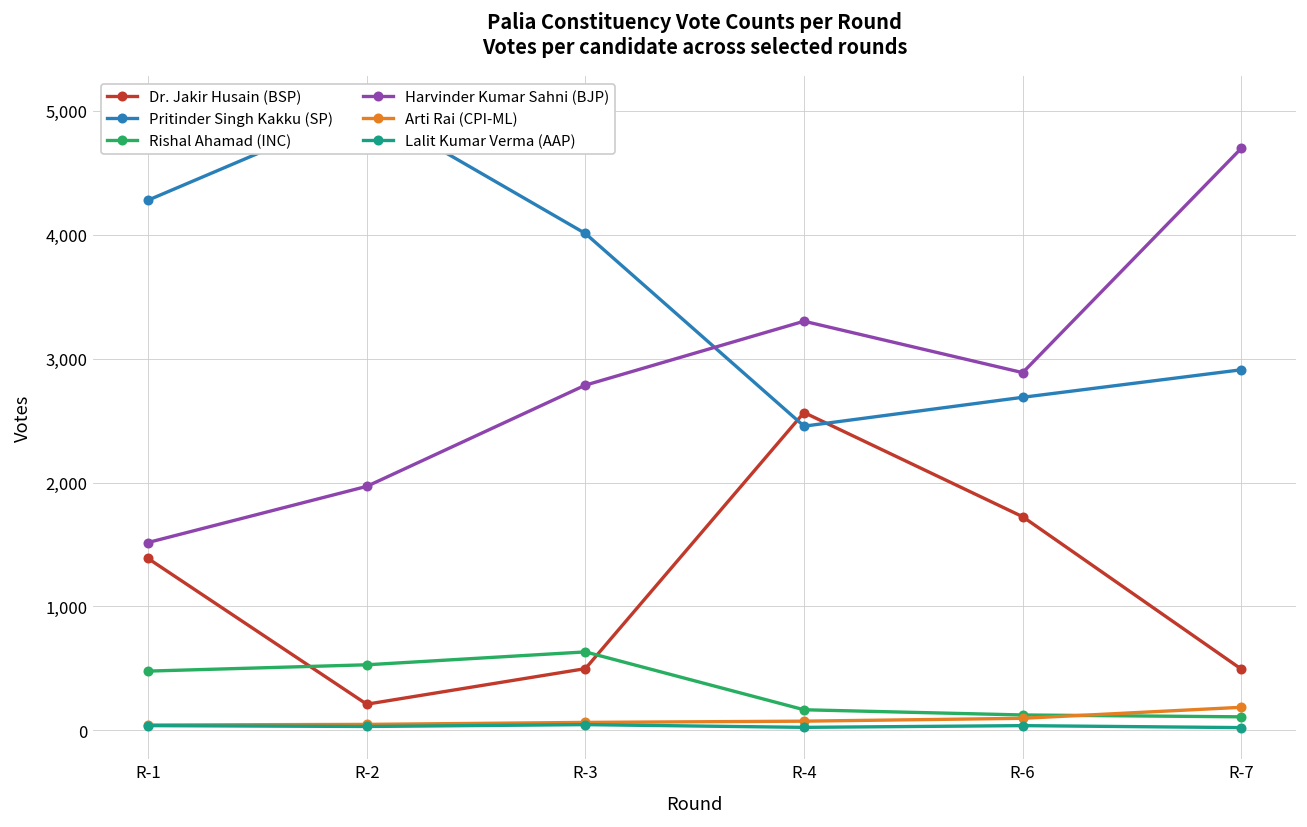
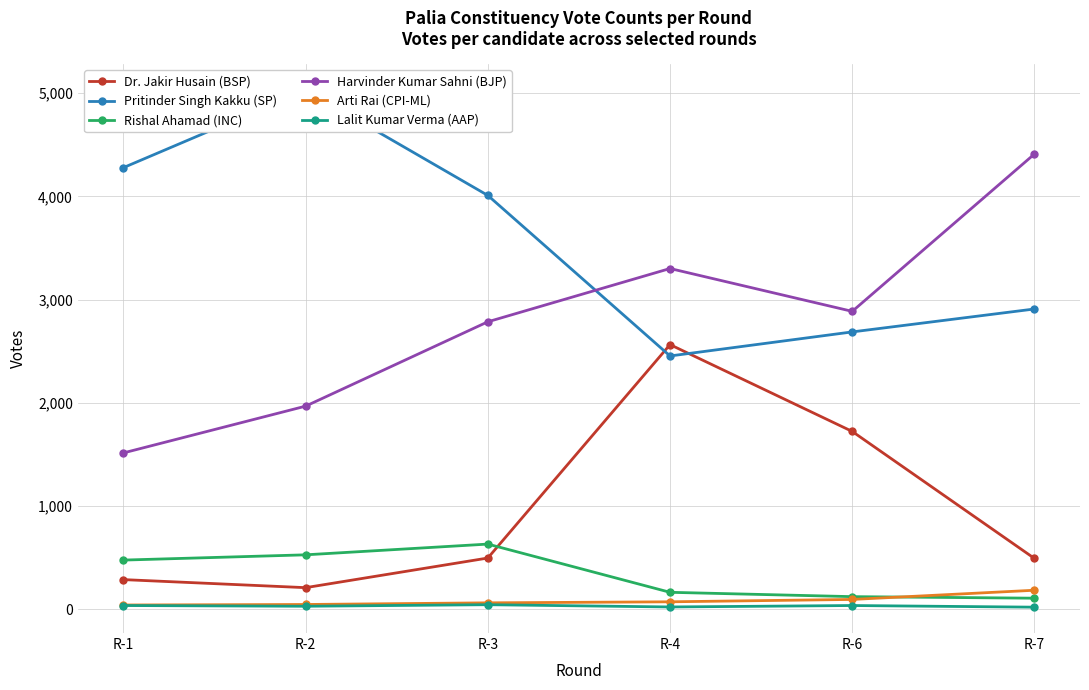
Dr. Jakir Husain (BSP), R-1: 1,390 -> 290
Harvinder Kumar Sahni (BJP), R-7: 4,700 -> 4,410
